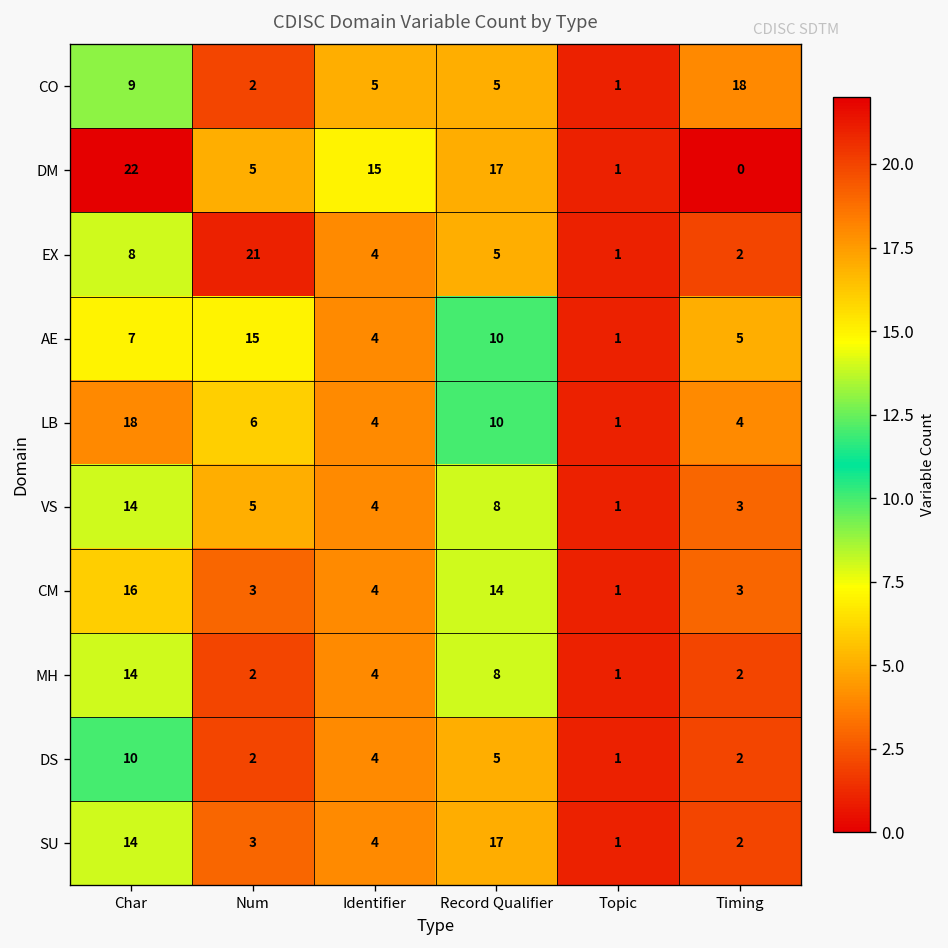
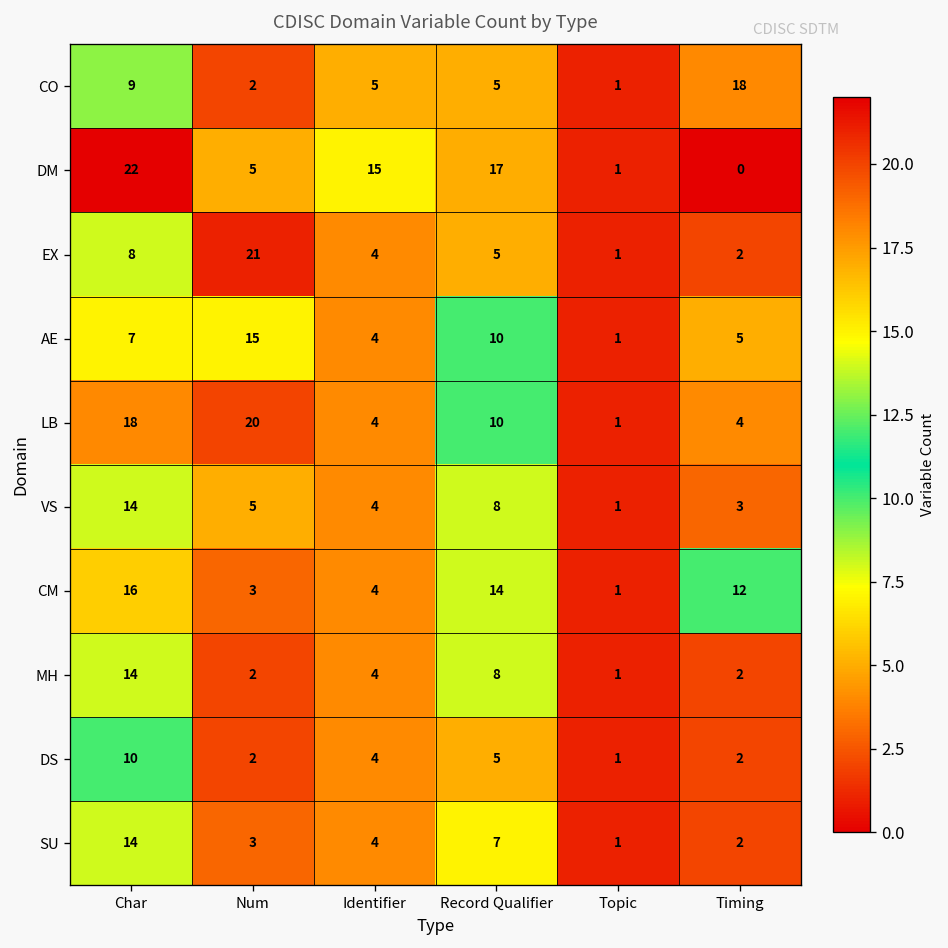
LB, Num: 6 -> 20
CM, Timing: 3 -> 12
SU, Record Qualifier: 17 -> 7
